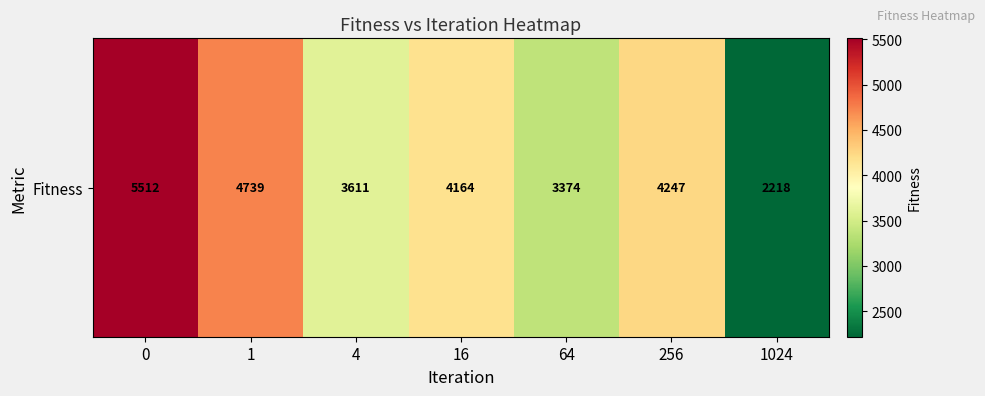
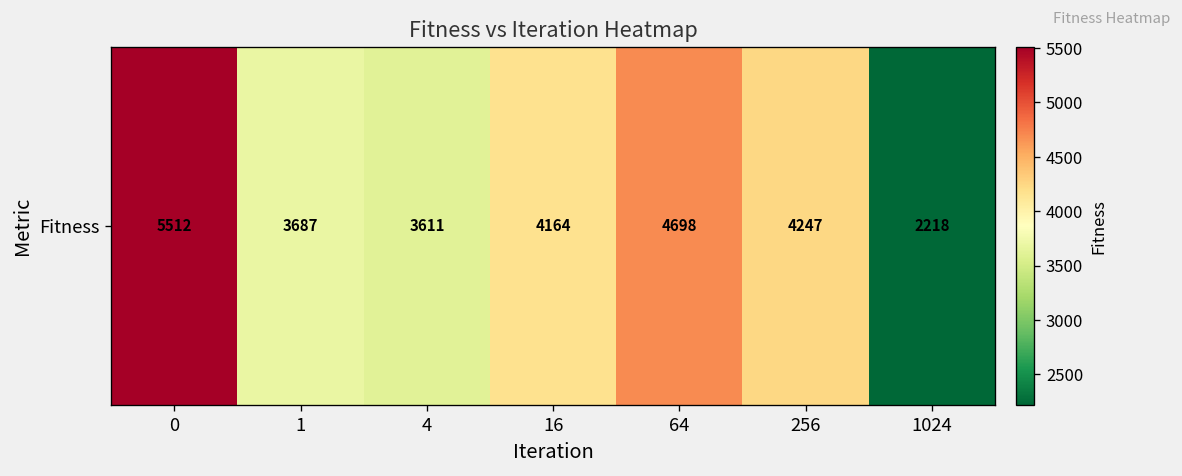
Fitness, 1: 4739 -> 3687
Fitness, 64: 3374 -> 4698
